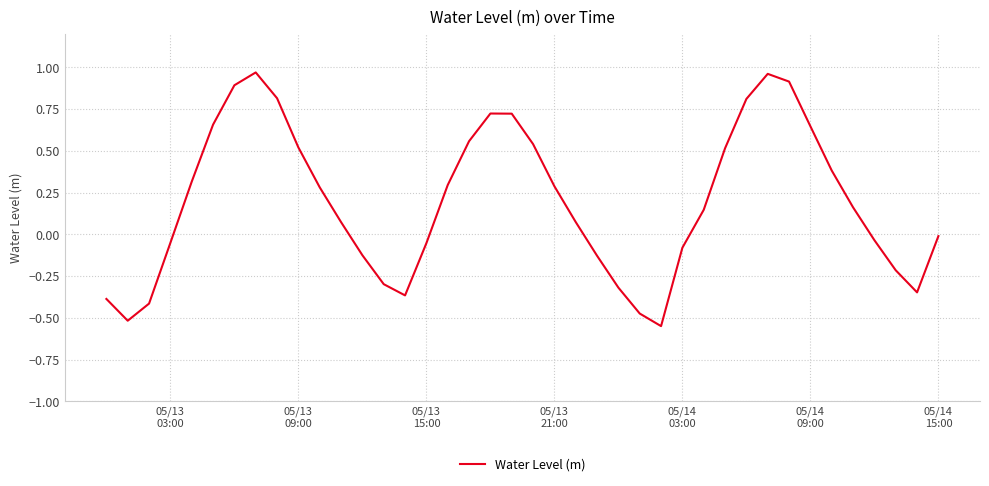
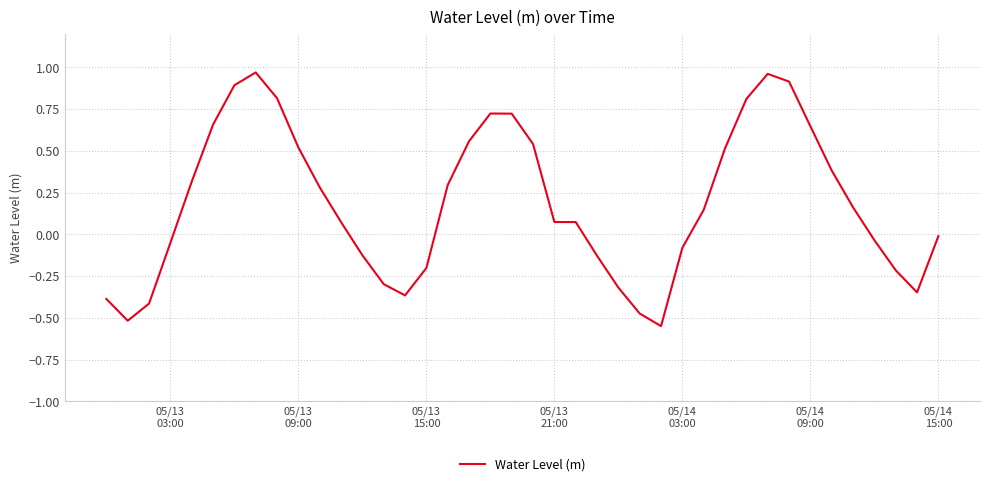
05/13 15:00: -0.05 -> -0.20
05/13 21:00: 0.29 -> 0.07
